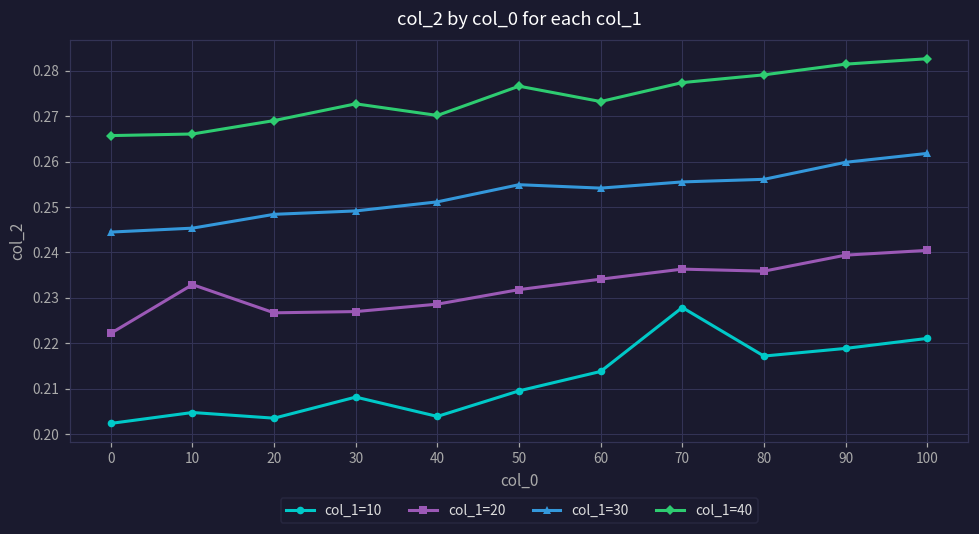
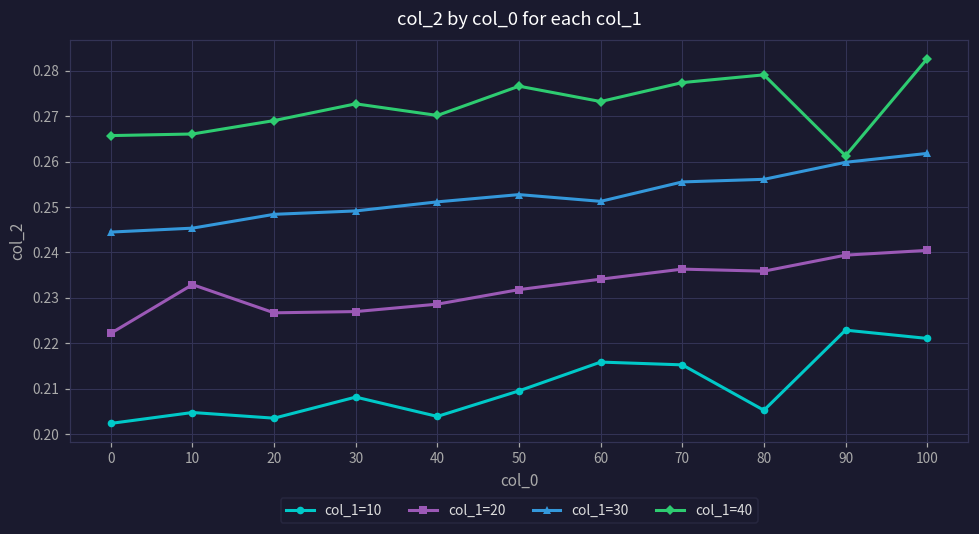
col_1=30, 50: 0.255 -> 0.253
col_1=10, 60: 0.214 -> 0.216
col_1=30, 60: 0.254 -> 0.251
col_1=10, 70: 0.228 -> 0.215
col_1=10, 80: 0.217 -> 0.205
col_1=10, 90: 0.219 -> 0.223
col_1=40, 90: 0.281 -> 0.261
